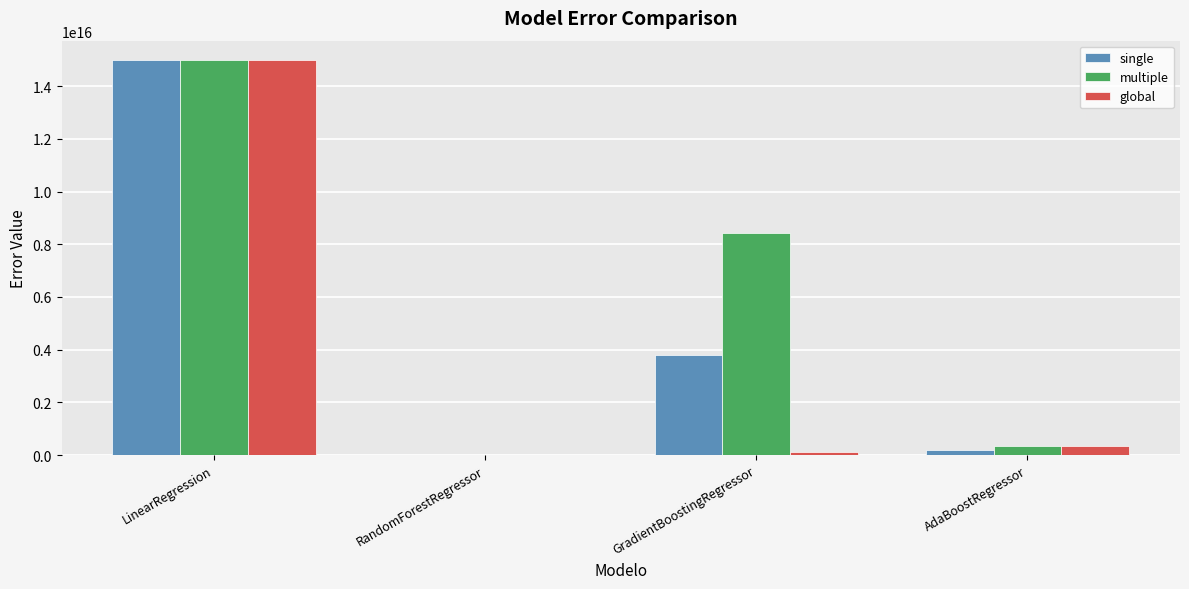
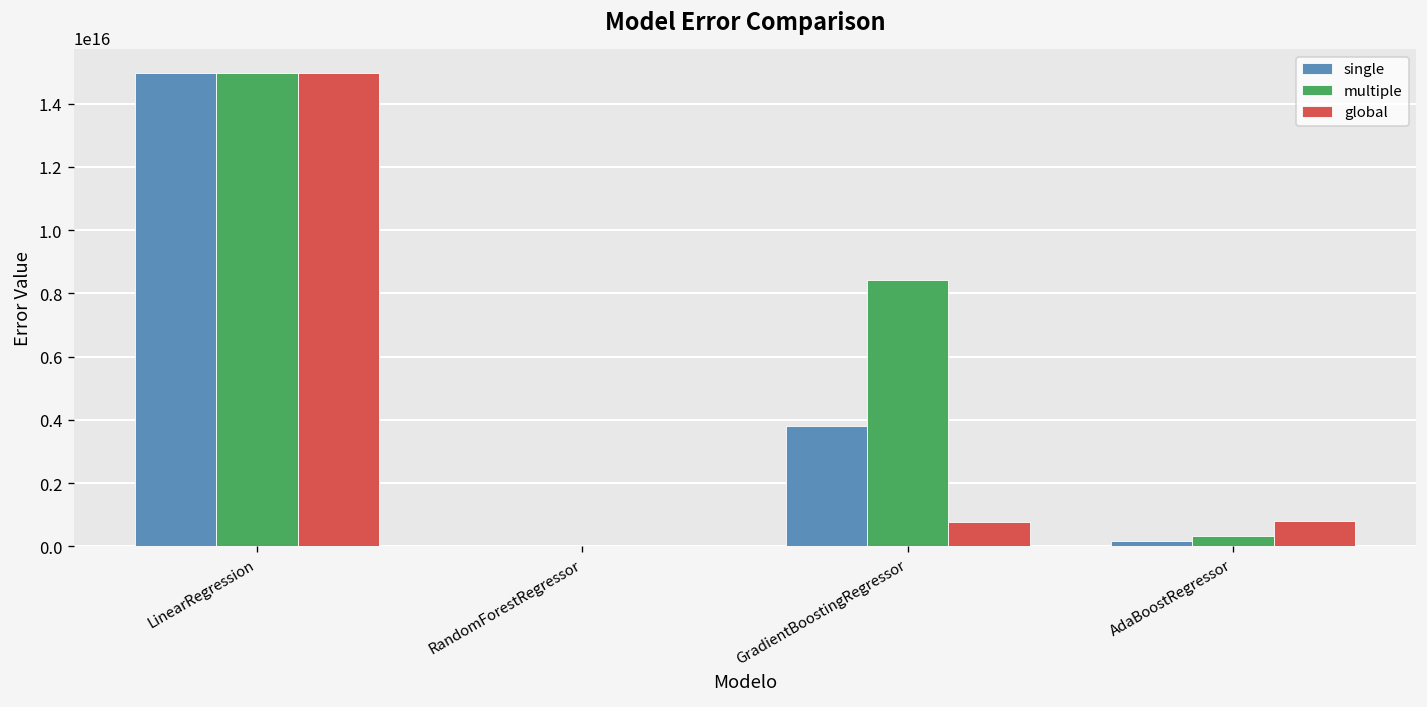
global, GradientBoostingRegressor: 100000000000000 -> 800000000000000
global, AdaBoostRegressor: 400000000000000 -> 800000000000000
